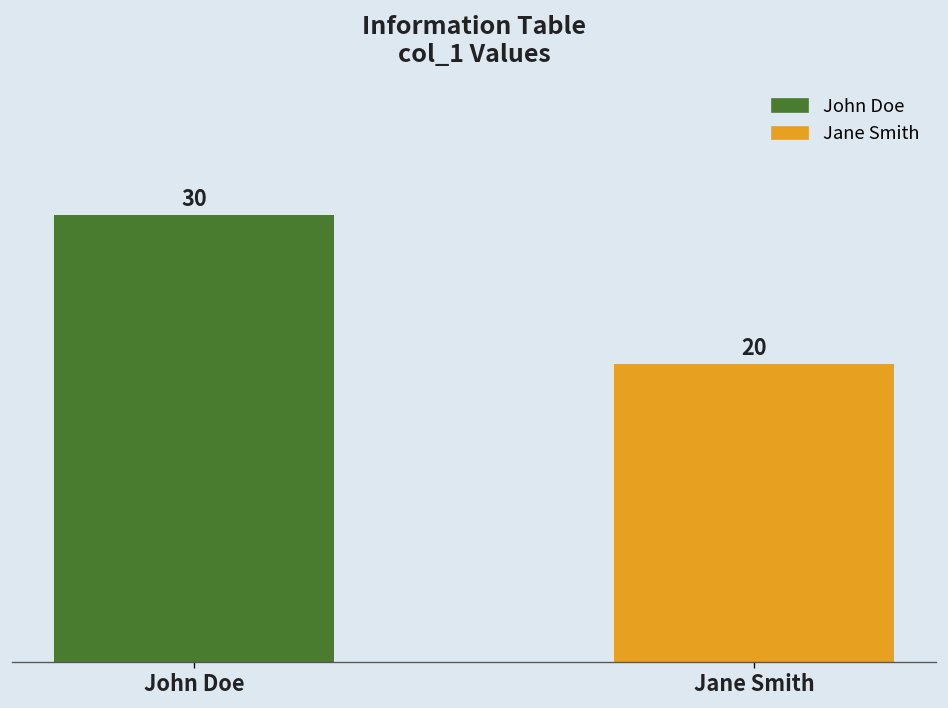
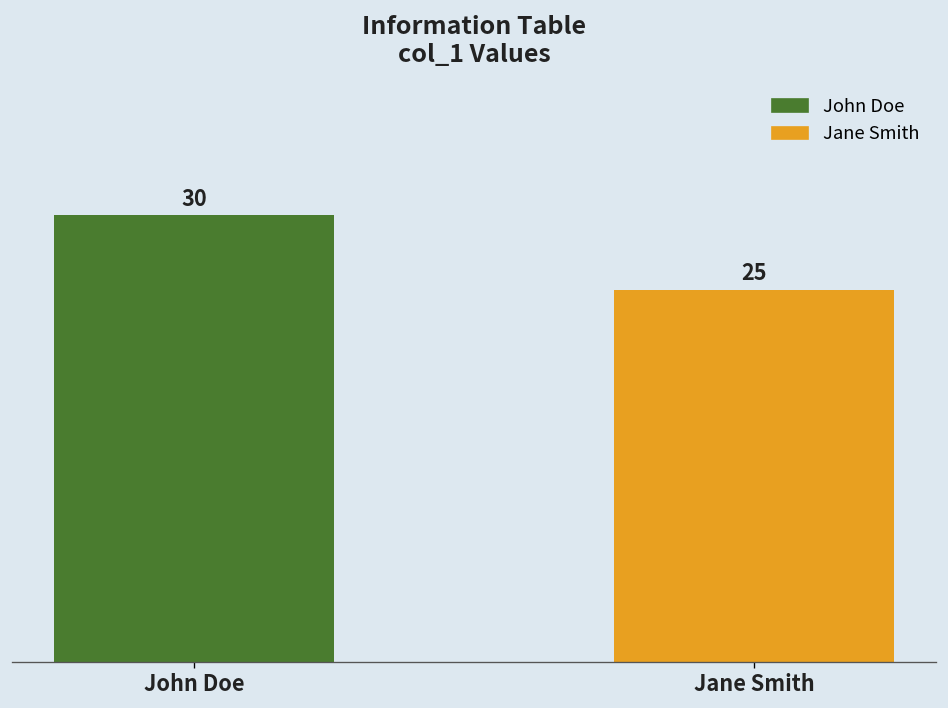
Jane Smith: 20 -> 25
